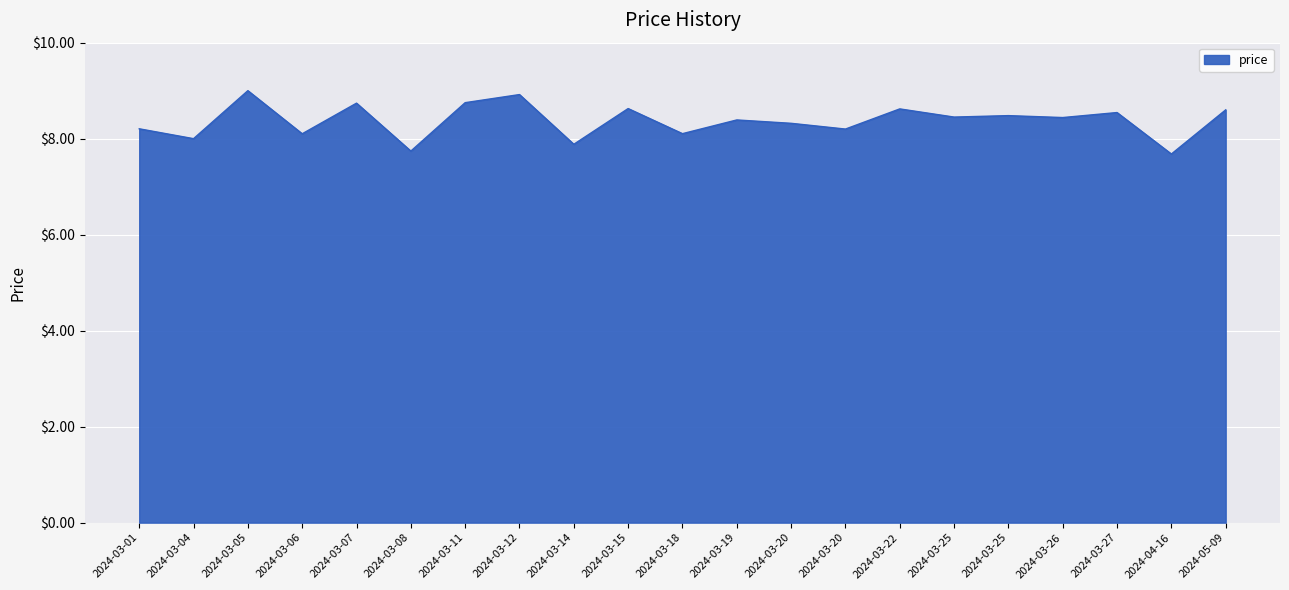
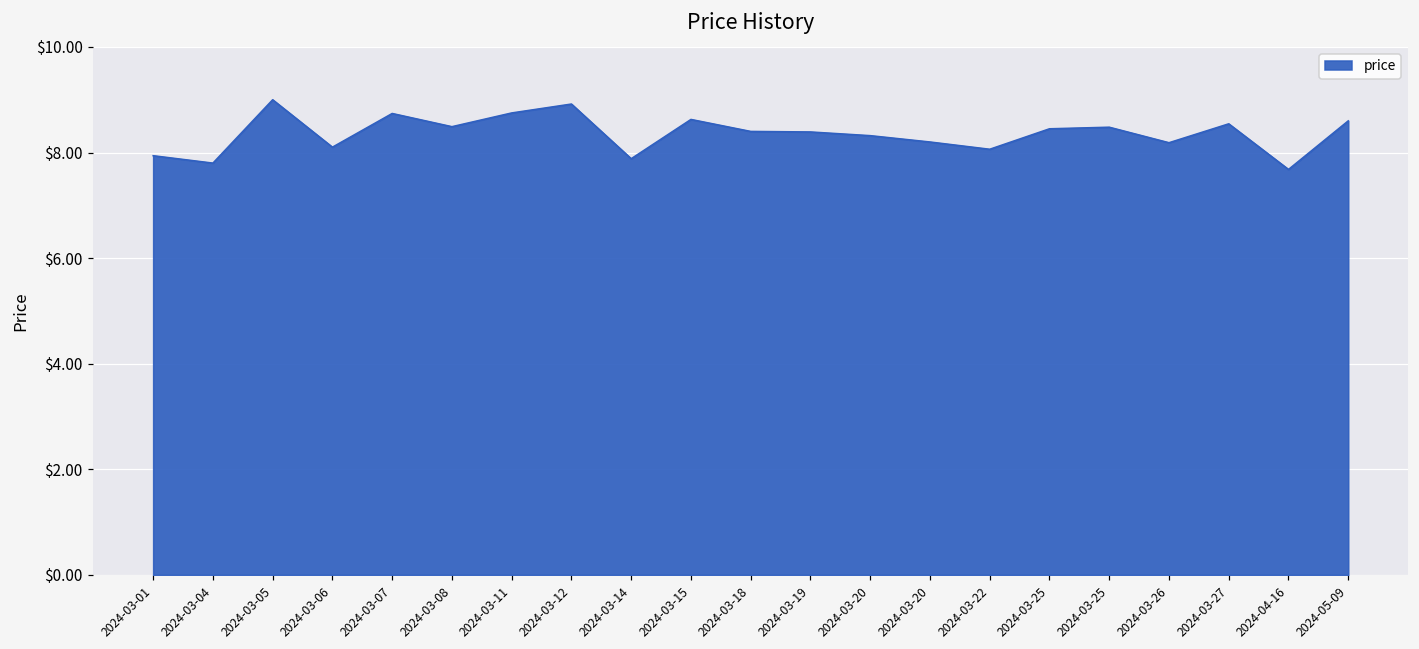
2024-03-01: $8.2 -> $7.9
2024-03-04: $8.0 -> $7.8
2024-03-08: $7.7 -> $8.5
2024-03-18: $8.1 -> $8.4
2024-03-22: $8.6 -> $8.1
2024-03-26: $8.4 -> $8.2
